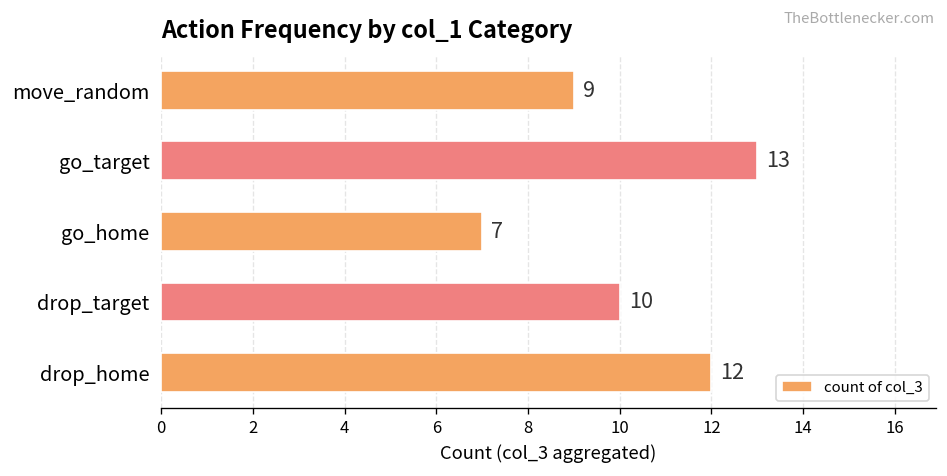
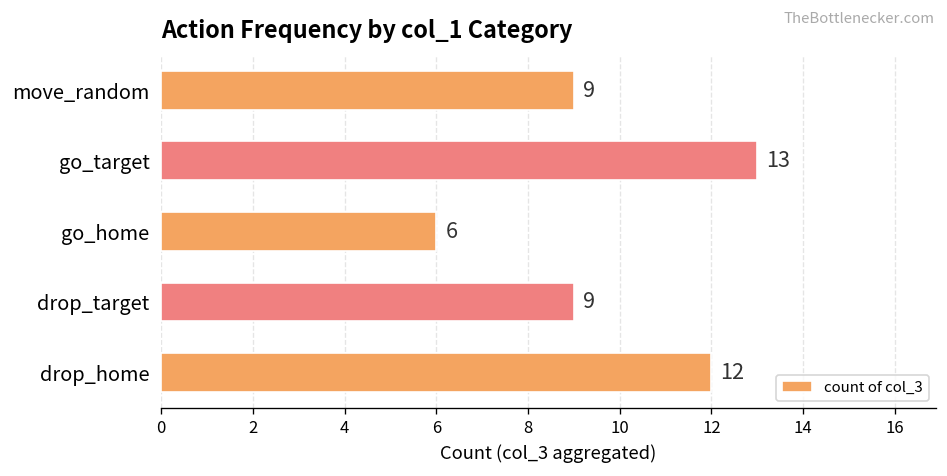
go_home: 7 -> 6
drop_target: 10 -> 9
